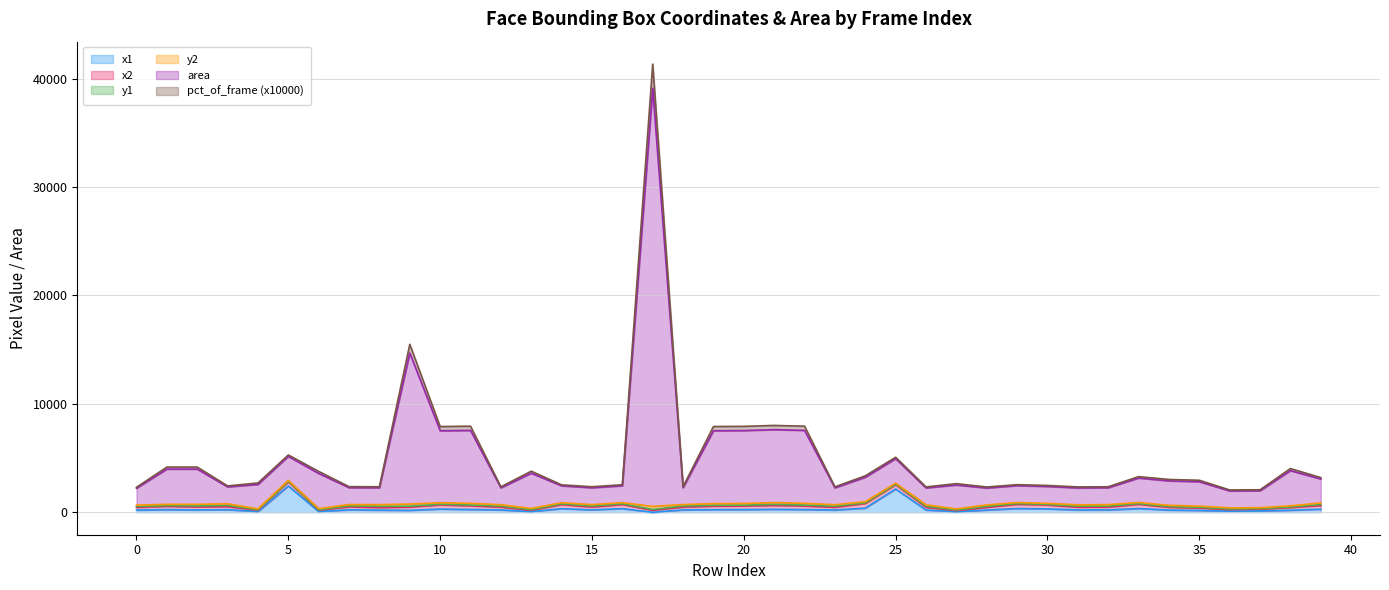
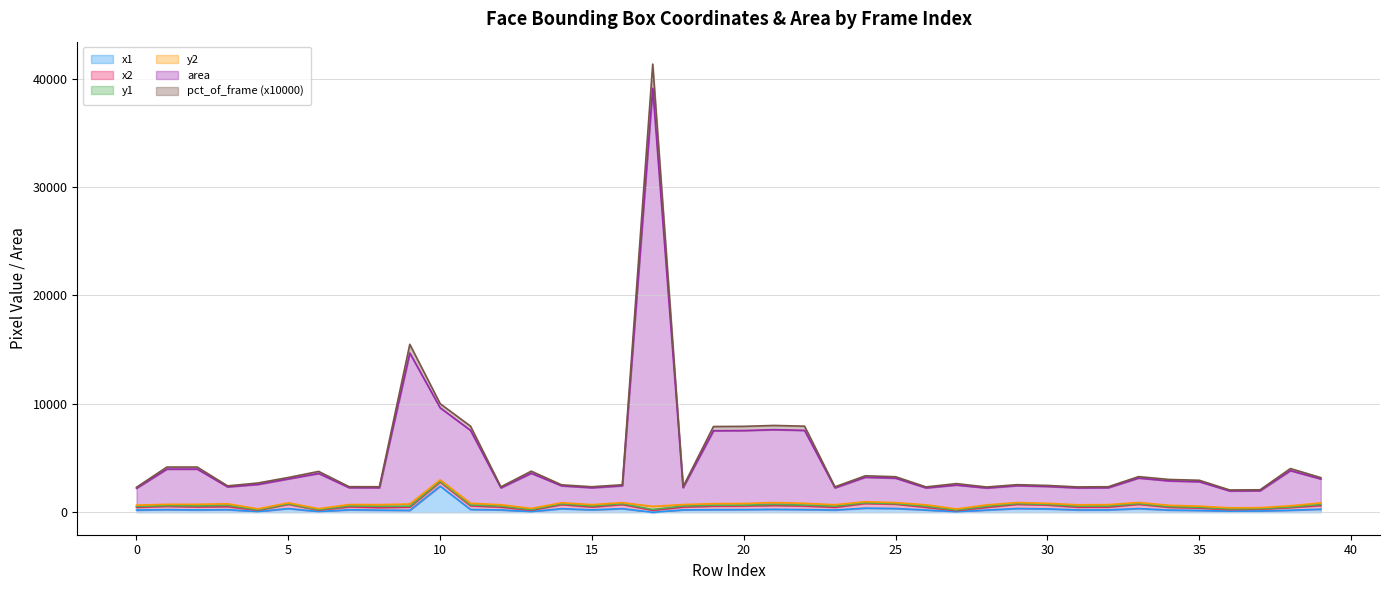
x1, 5: 2400 -> 300
x1, 10: 300 -> 2400
x1, 25: 2100 -> 400
